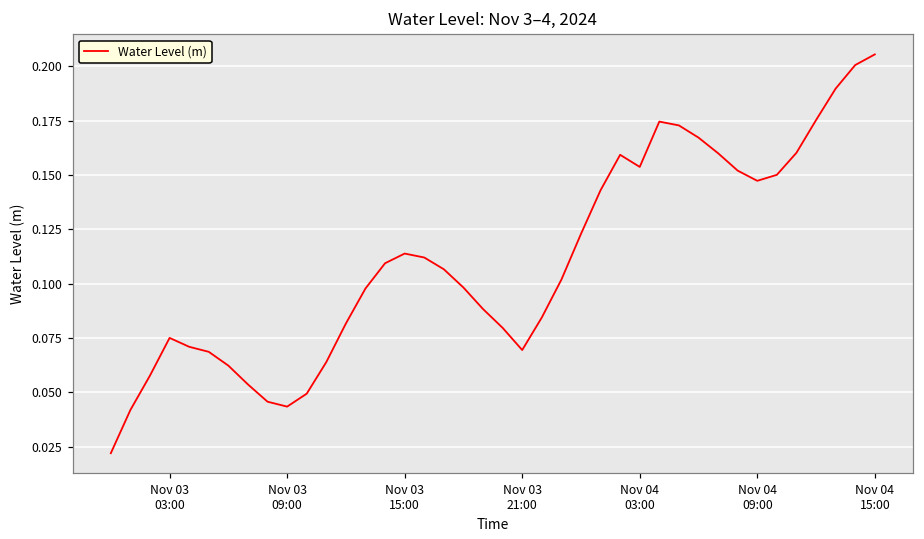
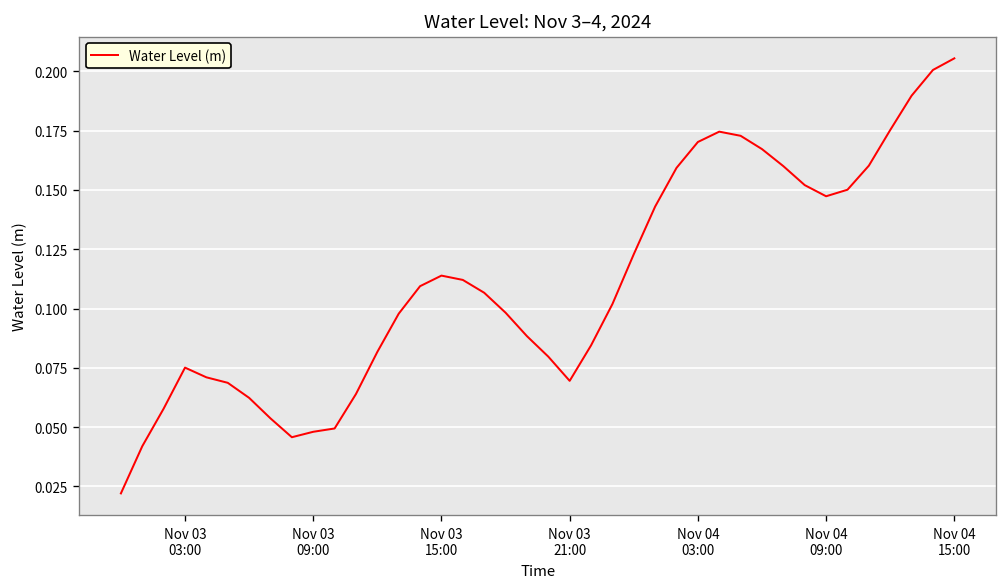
Nov 03 09:00: 0.043 -> 0.048
Nov 04 03:00: 0.154 -> 0.170
